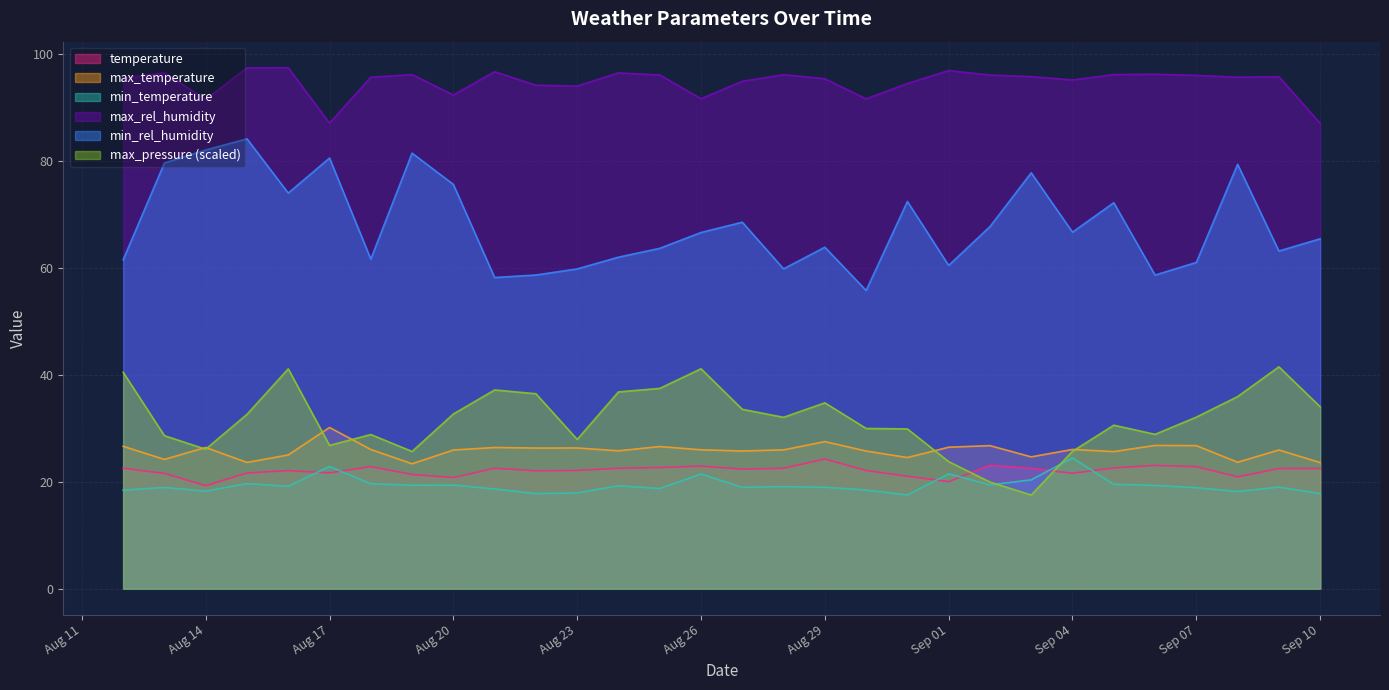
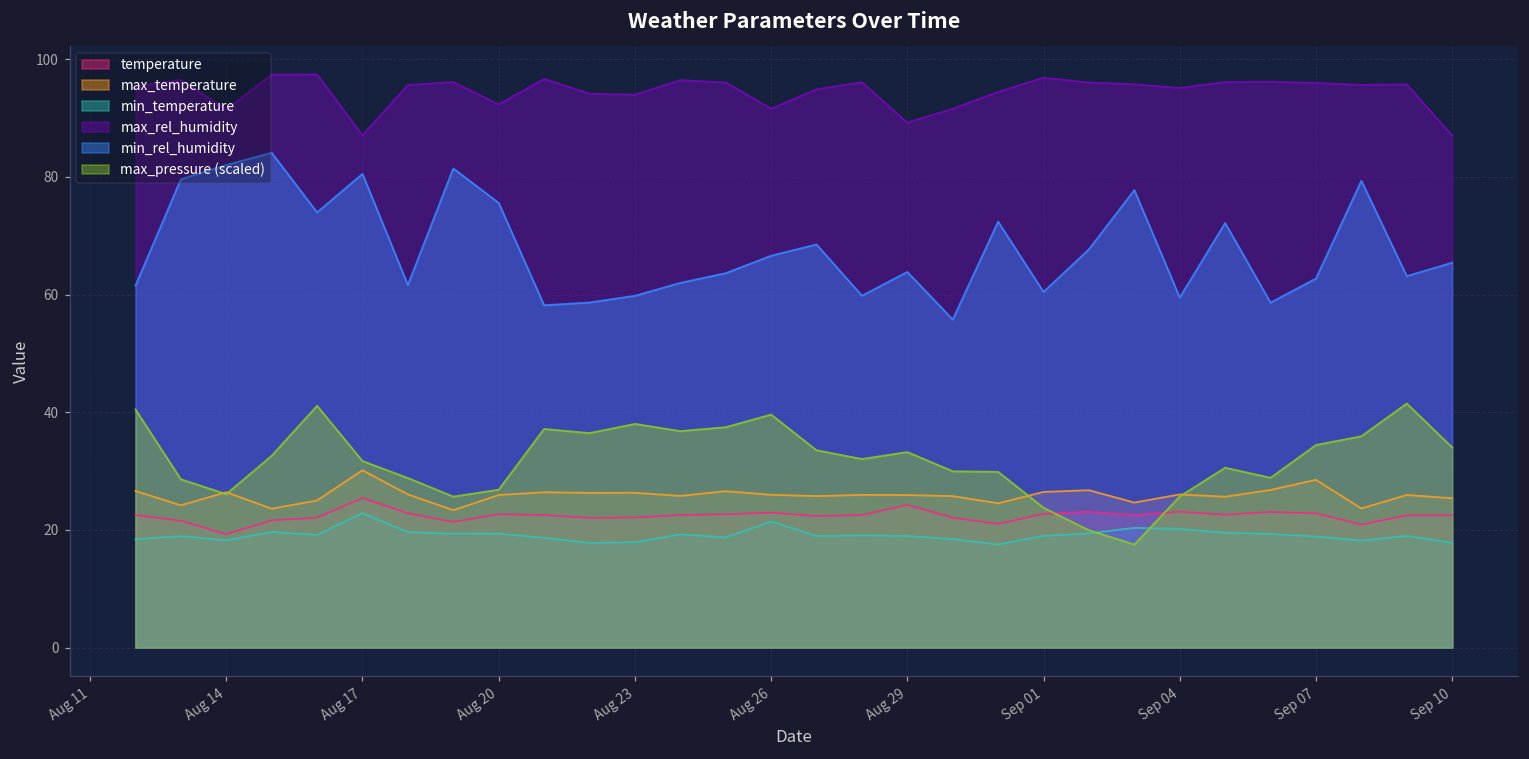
temperature, Aug 17: 22 -> 25
max_pressure (scaled), Aug 17: 27 -> 32
temperature, Aug 20: 21 -> 23
max_pressure (scaled), Aug 20: 33 -> 27
max_pressure (scaled), Aug 23: 28 -> 38
max_pressure (scaled), Aug 26: 41 -> 40
max_temperature, Aug 29: 28 -> 26
max_rel_humidity, Aug 29: 95 -> 89
max_pressure (scaled), Aug 29: 35 -> 33
temperature, Sep 01: 20 -> 23
min_temperature, Sep 01: 21 -> 19
temperature, Sep 04: 22 -> 23
min_temperature, Sep 04: 24 -> 20
min_rel_humidity, Sep 04: 67 -> 60
max_temperature, Sep 07: 27 -> 29
min_rel_humidity, Sep 07: 61 -> 63
max_pressure (scaled), Sep 07: 32 -> 34
max_temperature, Sep 10: 24 -> 25
